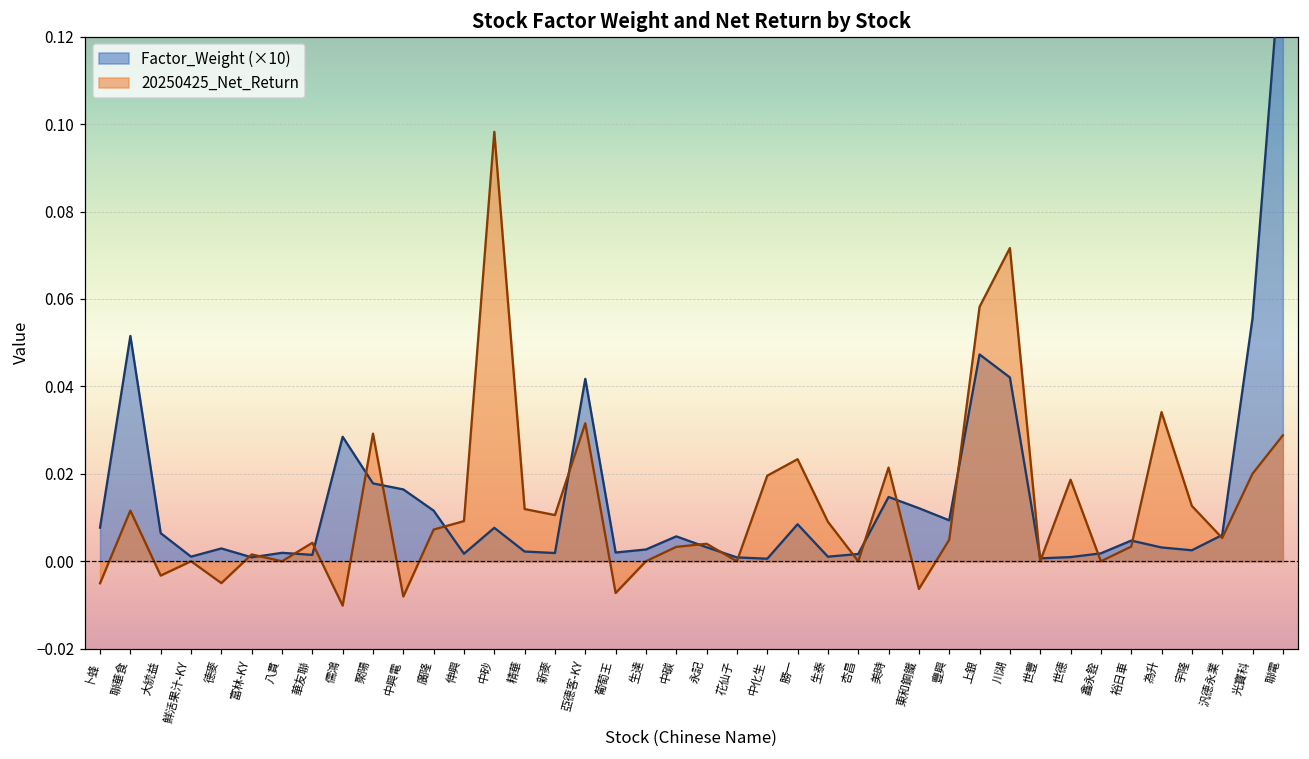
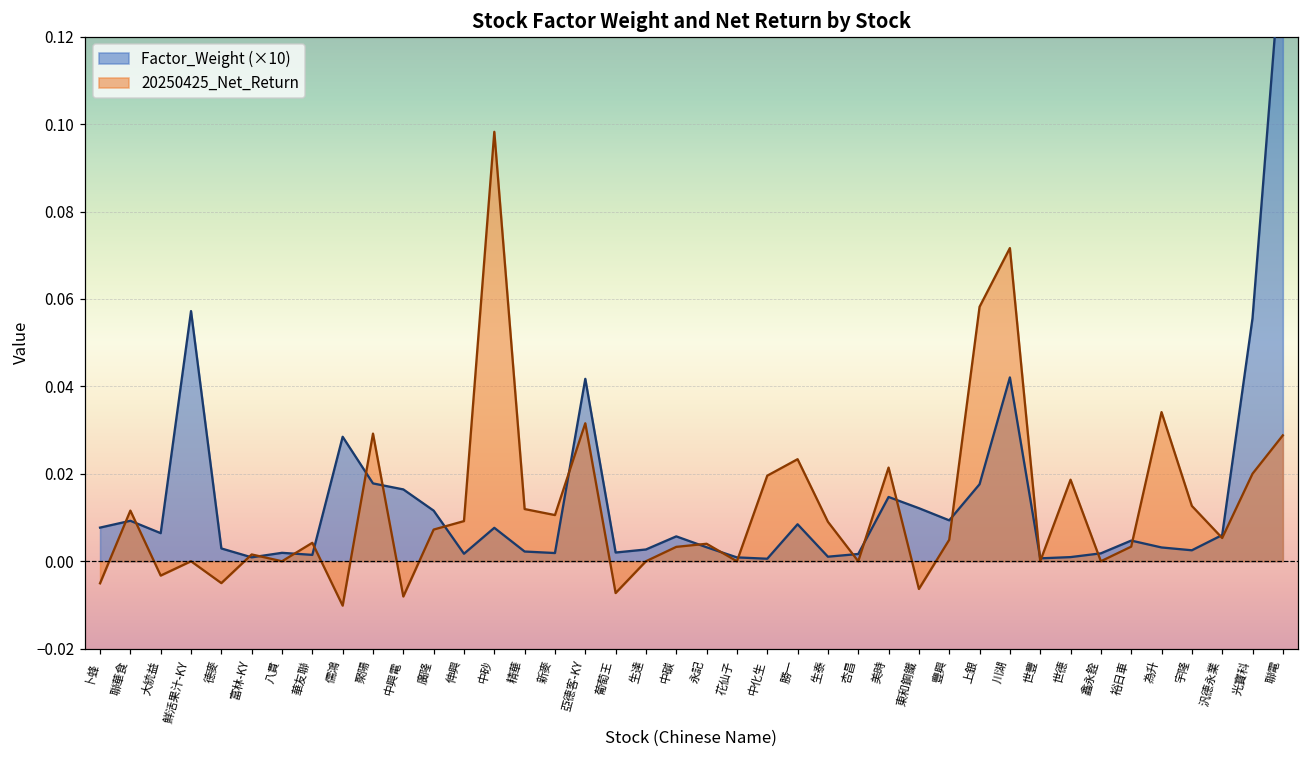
Factor_Weight (×10), 聯華食: 0.052 -> 0.009
Factor_Weight (×10), 鮮活果汁-KY: 0.001 -> 0.057
Factor_Weight (×10), 上銀: 0.047 -> 0.018
